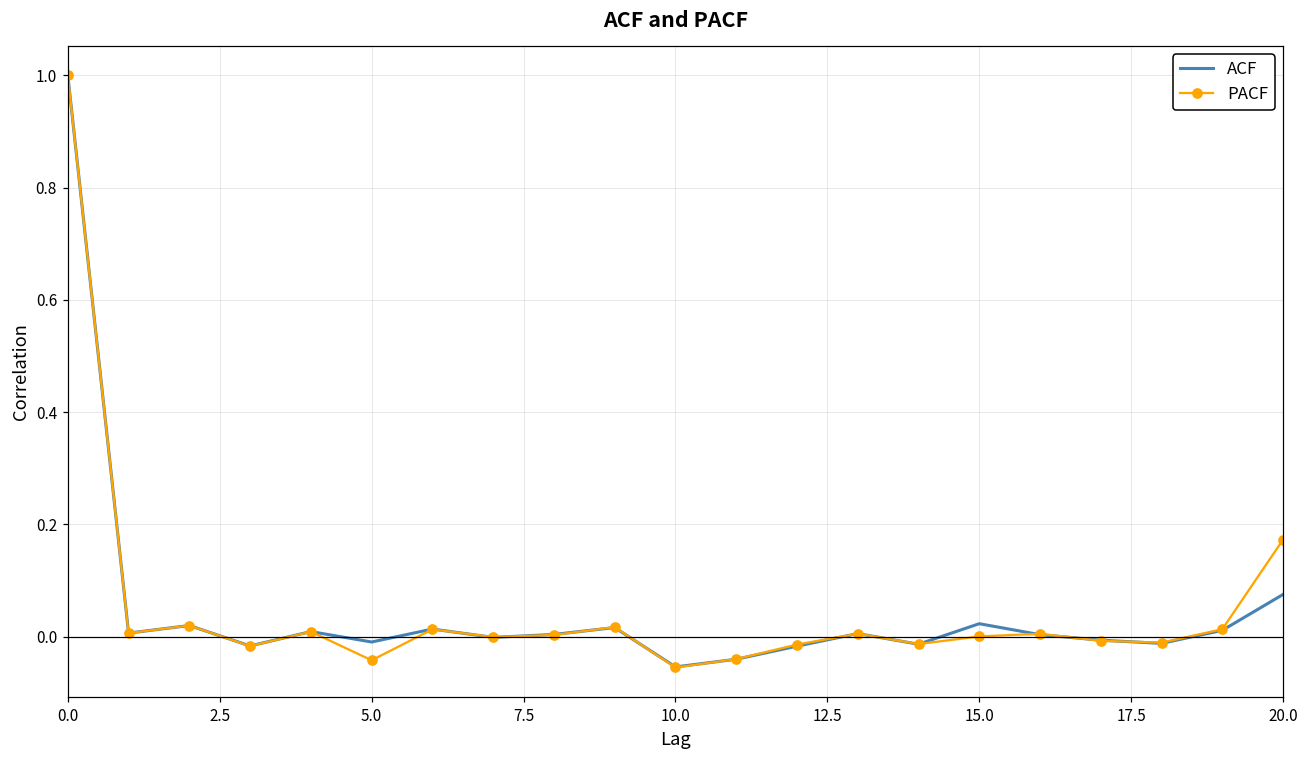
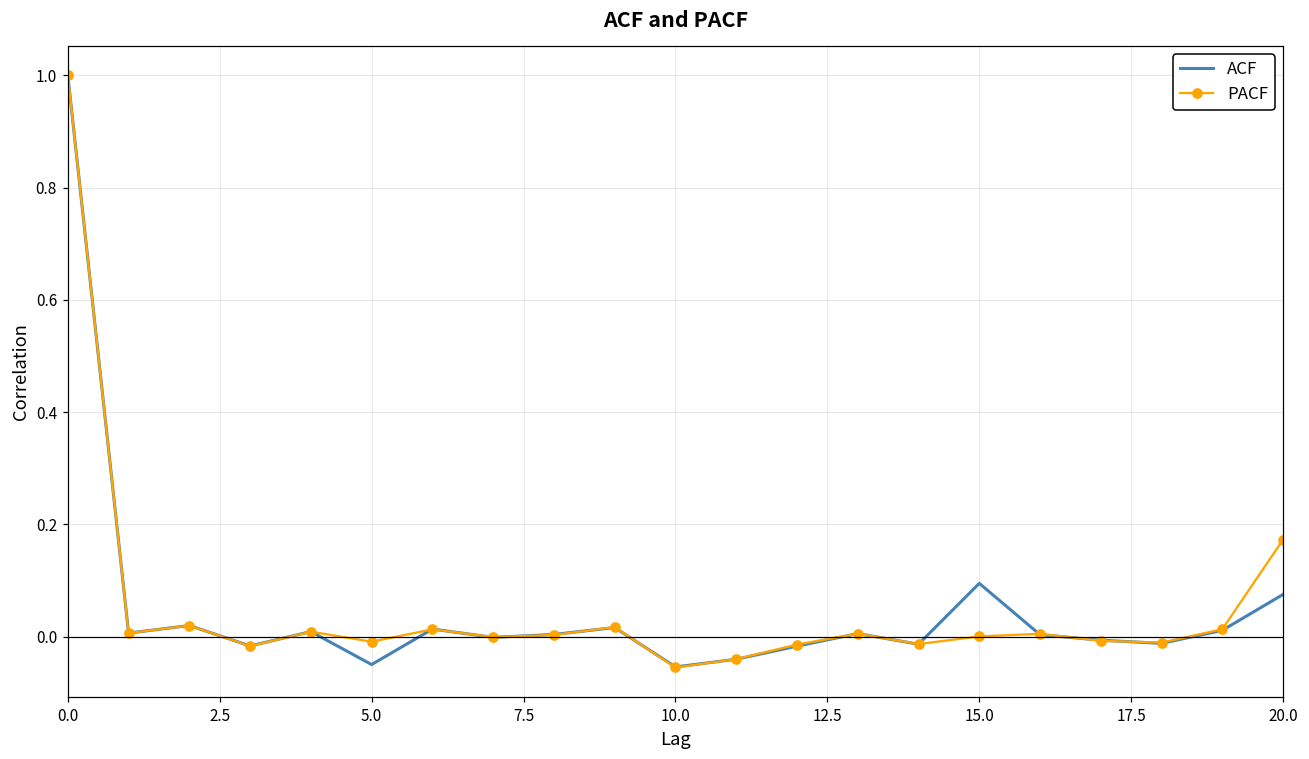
ACF, 5.0: -0.01 -> -0.05
PACF, 5.0: -0.04 -> -0.01
ACF, 15.0: 0.02 -> 0.10
